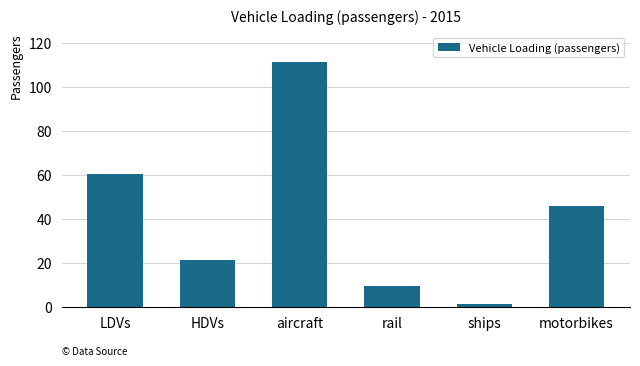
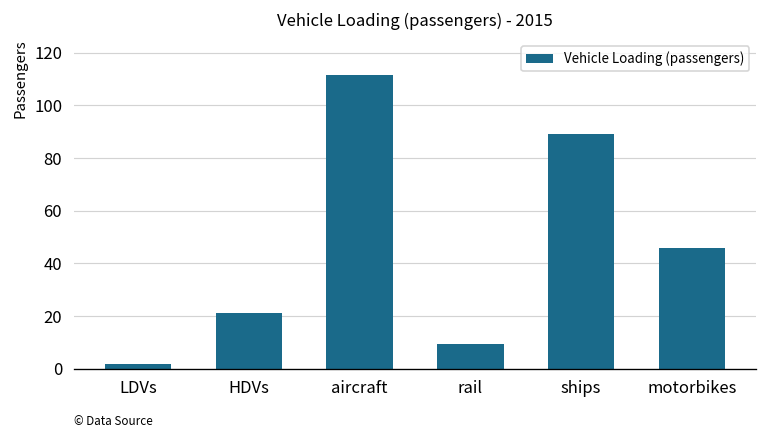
LDVs: 60 -> 2
ships: 1 -> 89
